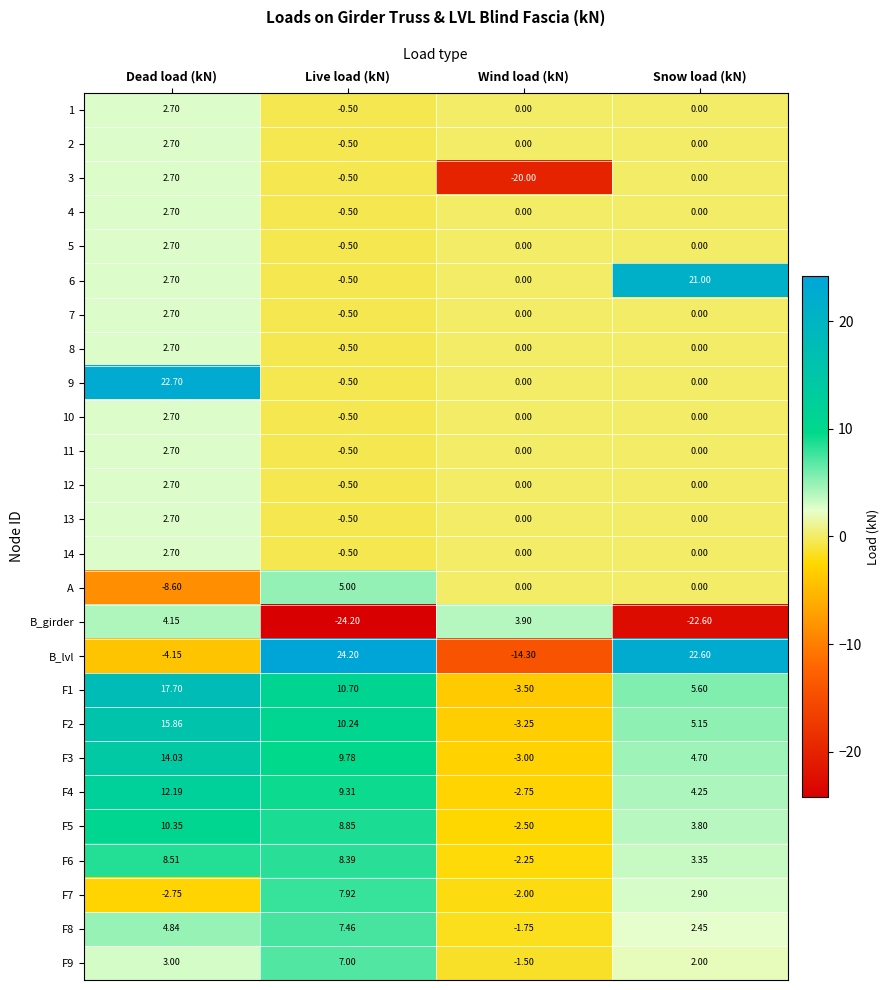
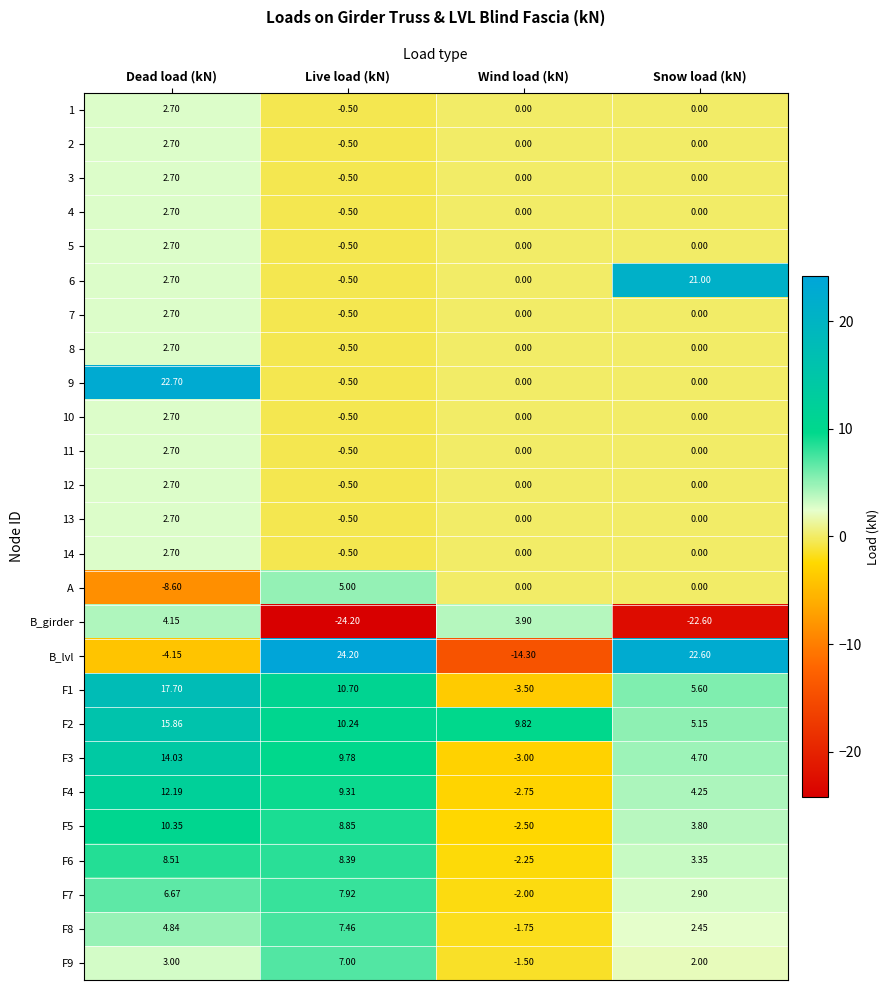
3, Wind load (kN): -20.00 -> 0.00
F2, Wind load (kN): -3.25 -> 9.82
F7, Dead load (kN): -2.75 -> 6.67
